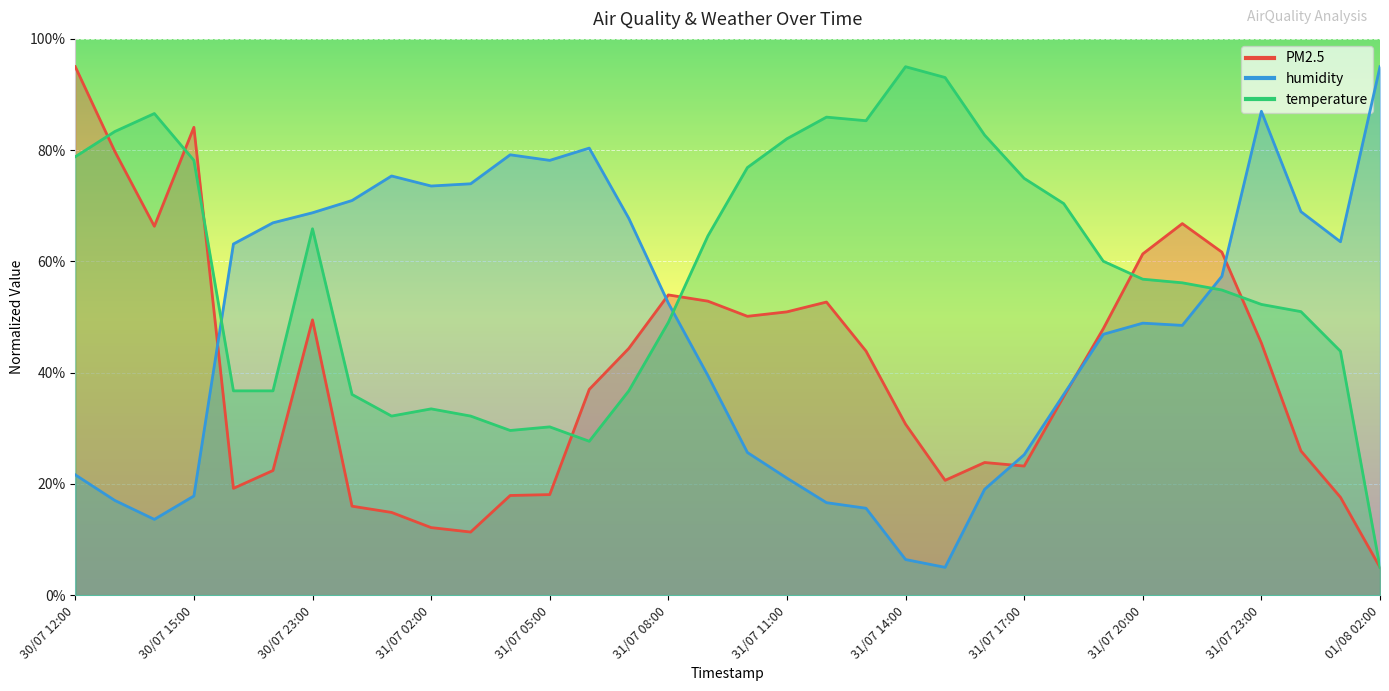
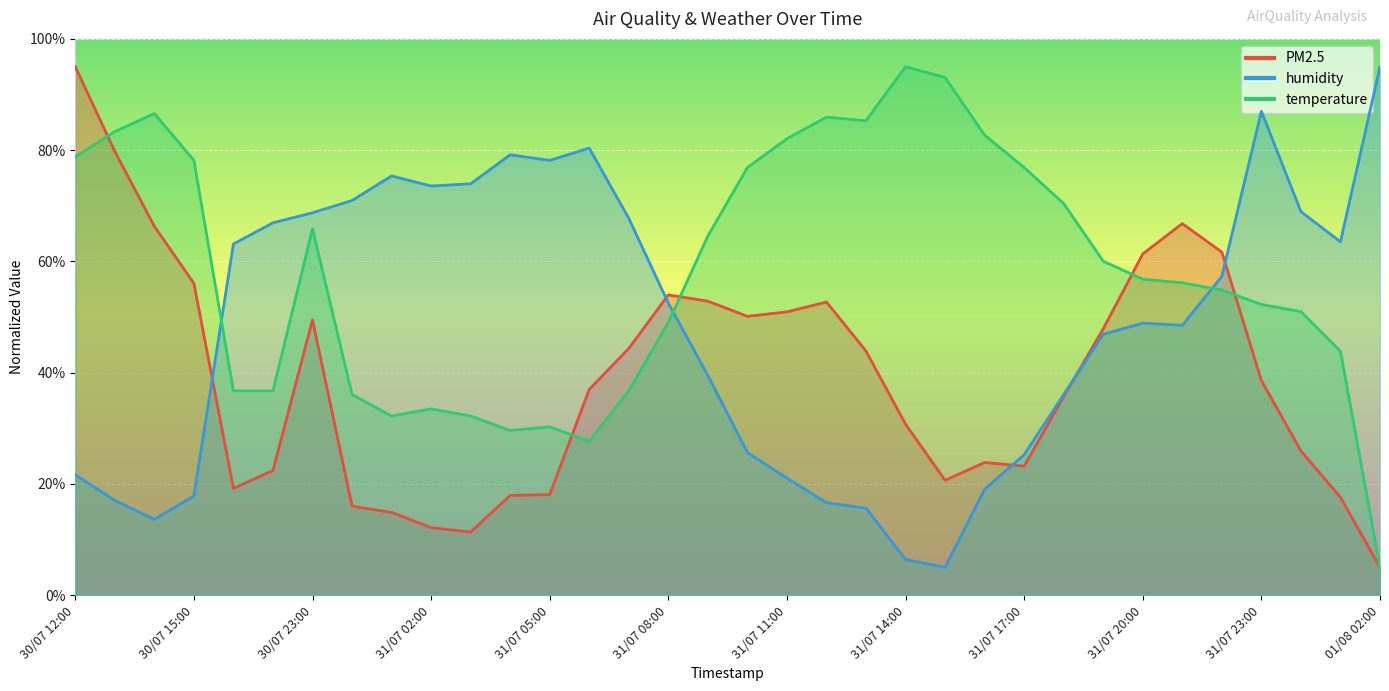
PM2.5, 30/07 15:00: 84% -> 56%
temperature, 31/07 17:00: 75% -> 77%
PM2.5, 31/07 23:00: 45% -> 39%
